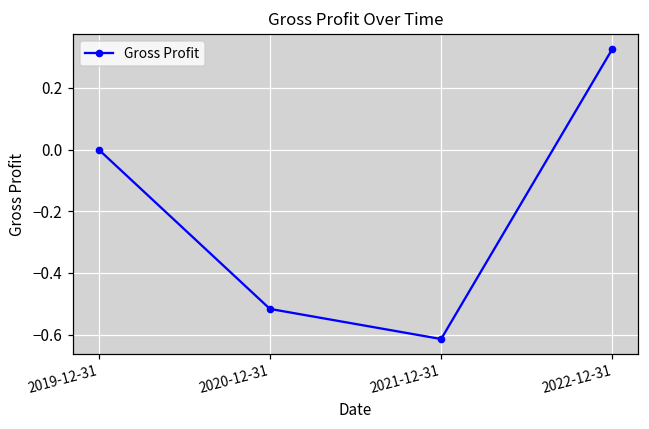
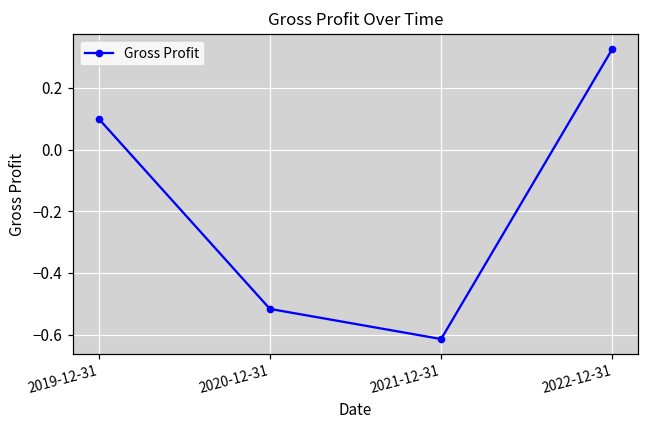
2019-12-31: 0.0 -> 0.1
